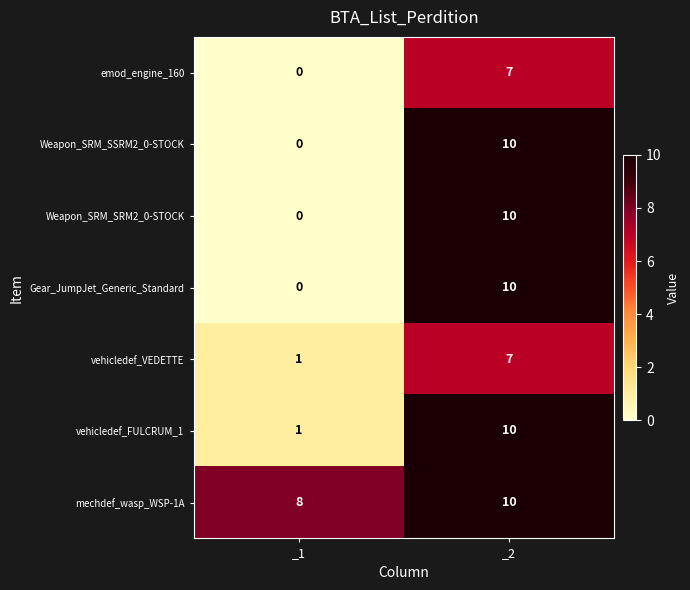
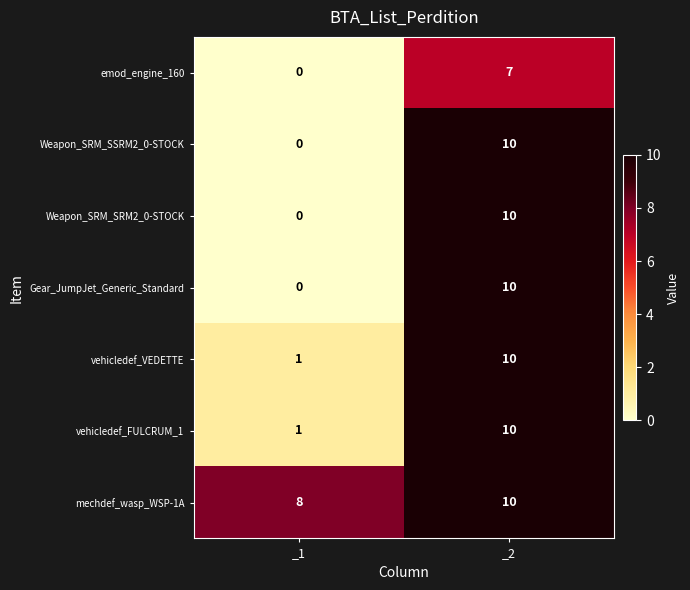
vehicledef_VEDETTE, _2: 7 -> 10
